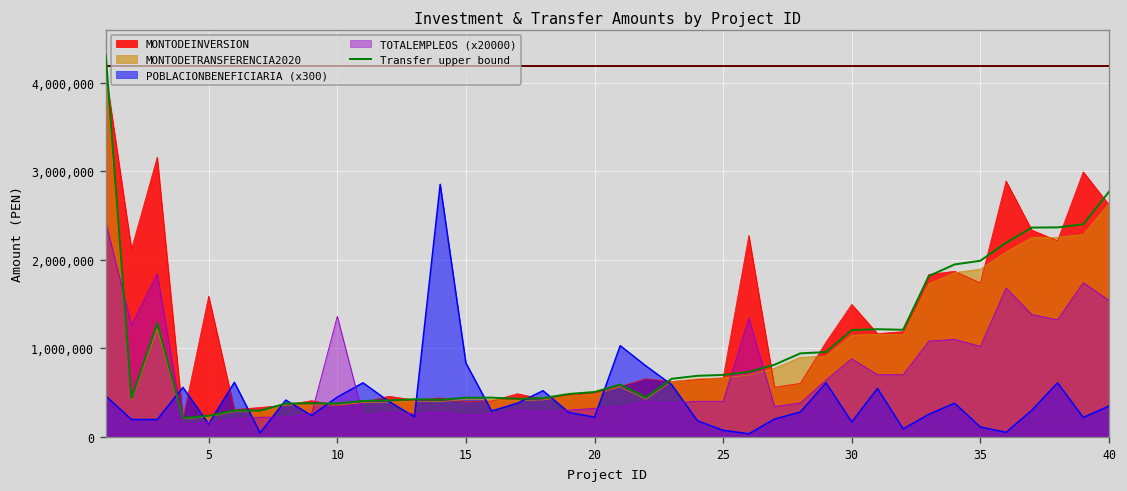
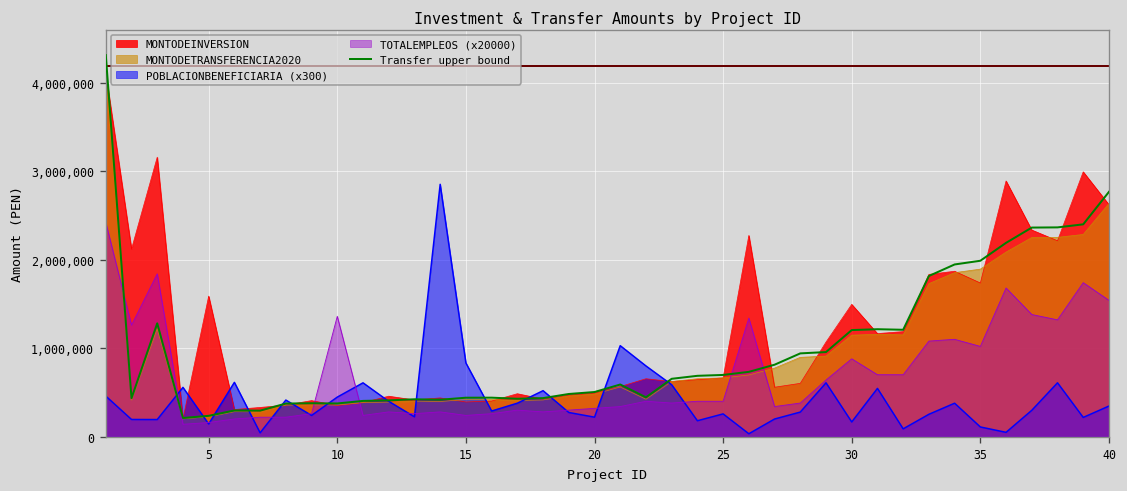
POBLACIONBENEFICIARIA (x300), 25: 100,000 -> 300,000
